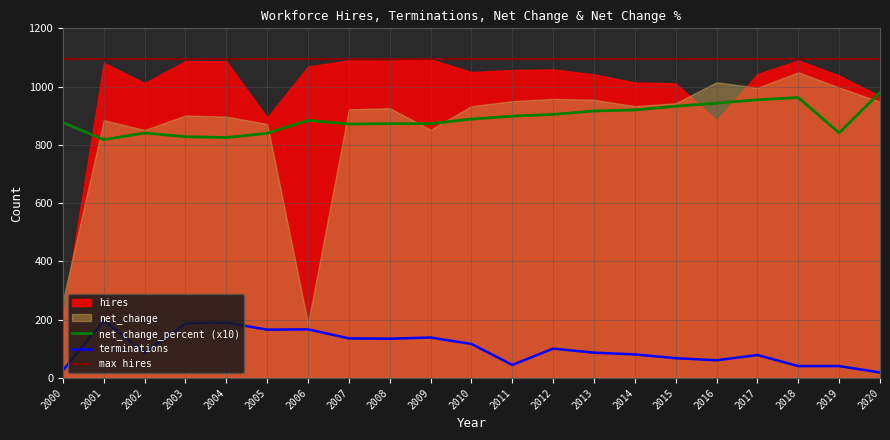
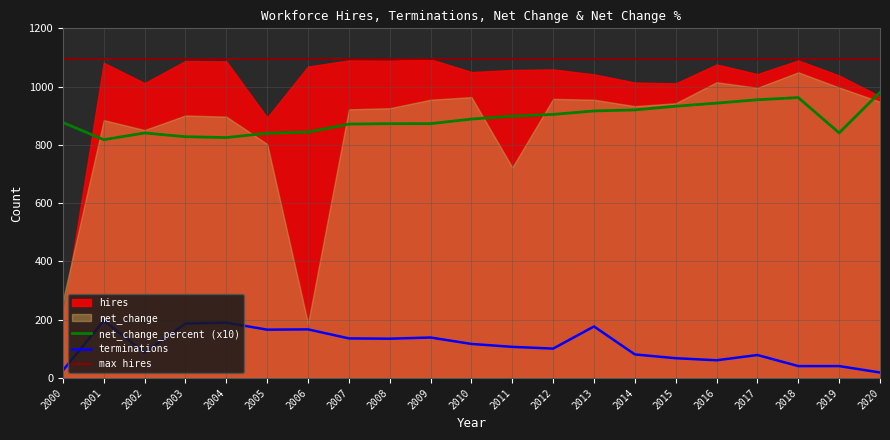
net_change, 2005: 870 -> 800
net_change_percent (x10), 2006: 880 -> 840
net_change, 2009: 850 -> 960
net_change, 2010: 930 -> 960
terminations, 2011: 50 -> 110
net_change, 2011: 950 -> 720
terminations, 2013: 90 -> 180
hires, 2016: 890 -> 1080
